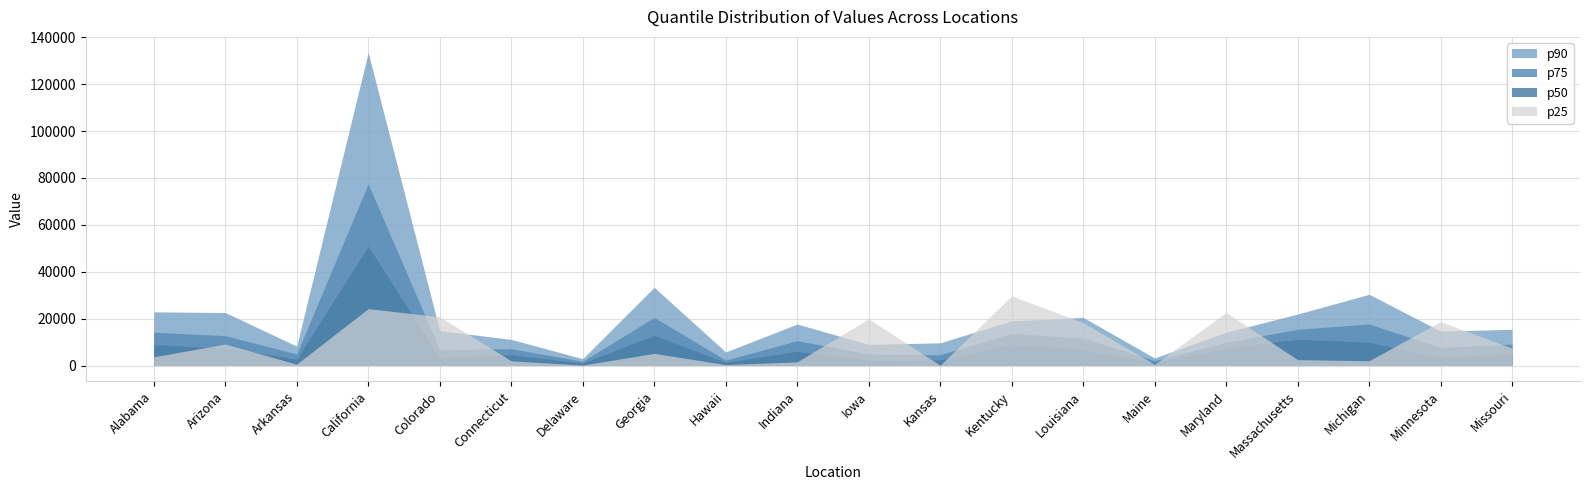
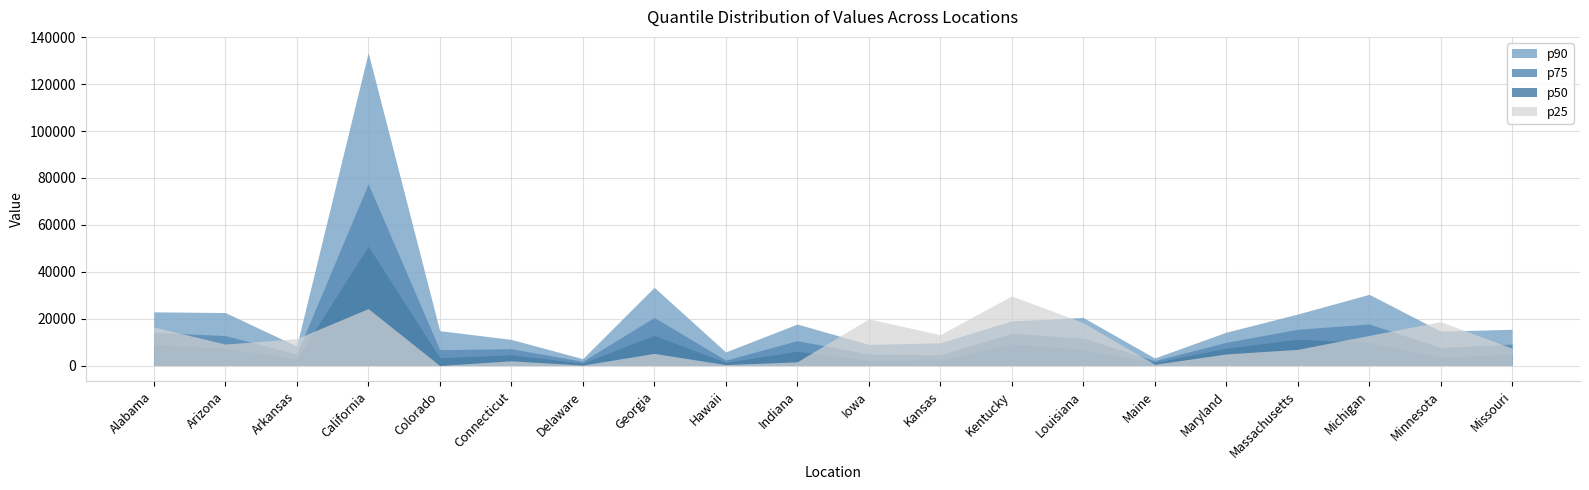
p25, Alabama: 4000 -> 16000
p25, Arkansas: 1000 -> 11000
p25, Colorado: 21000 -> 0
p25, Kansas: 0 -> 13000
p25, Maryland: 23000 -> 5000
p25, Massachusetts: 2000 -> 7000
p25, Michigan: 2000 -> 13000
